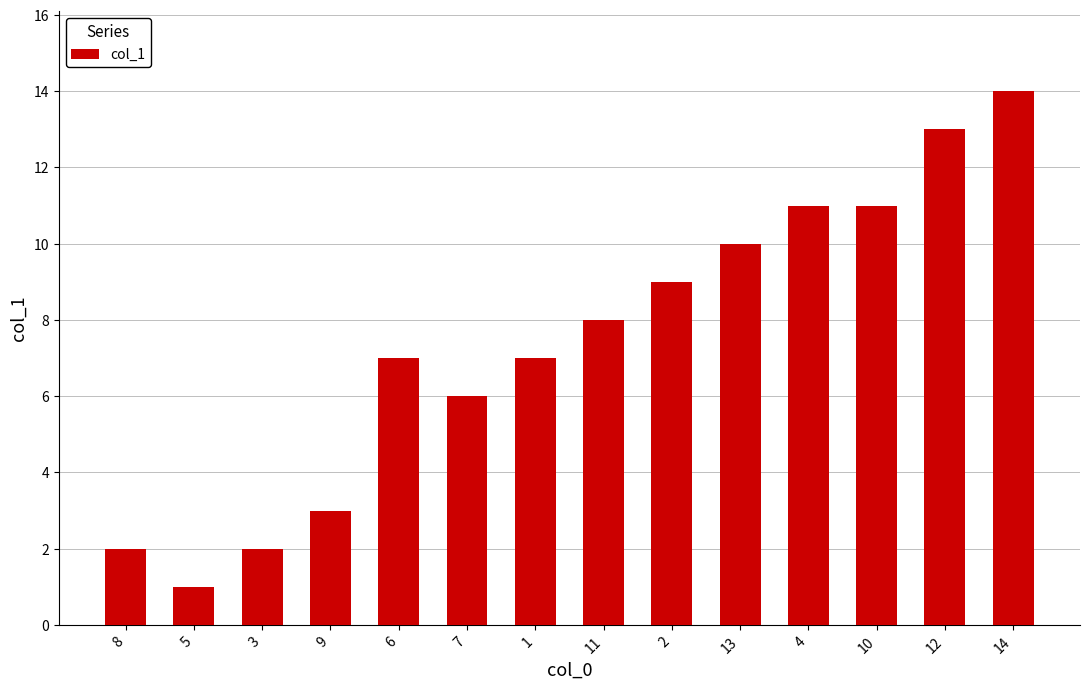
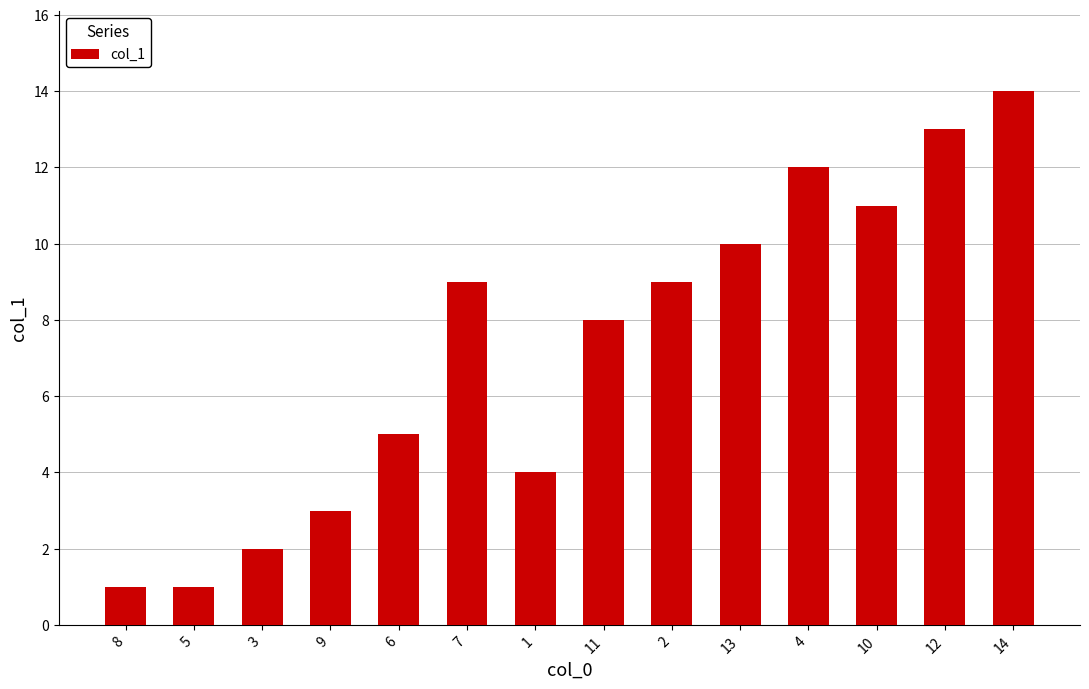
8: 2 -> 1
6: 7 -> 5
7: 6 -> 9
1: 7 -> 4
4: 11 -> 12
